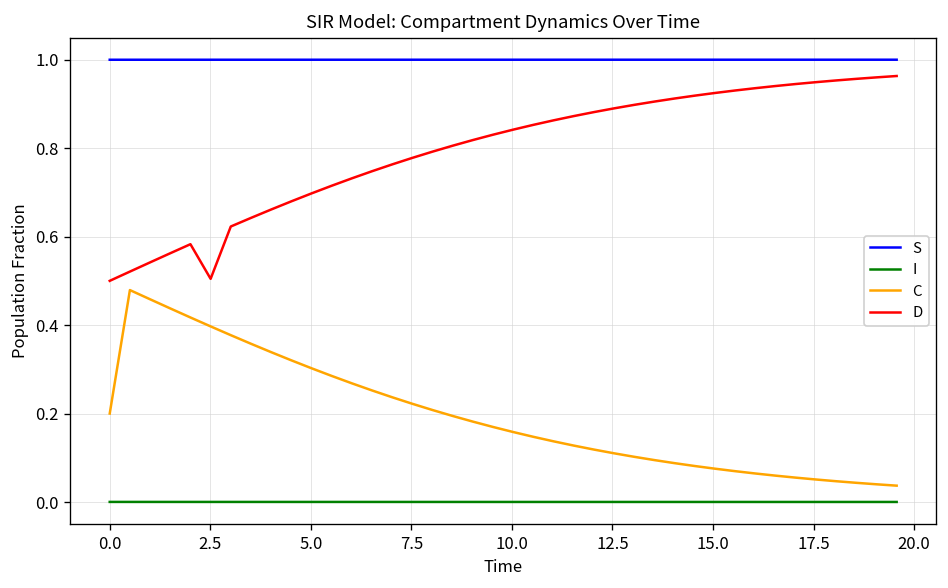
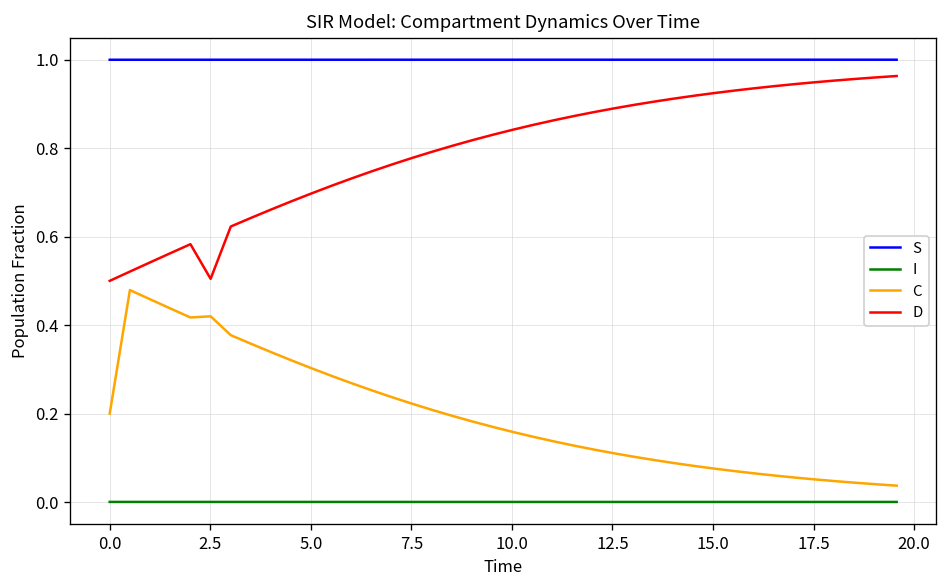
C, 2.5: 0.40 -> 0.42
